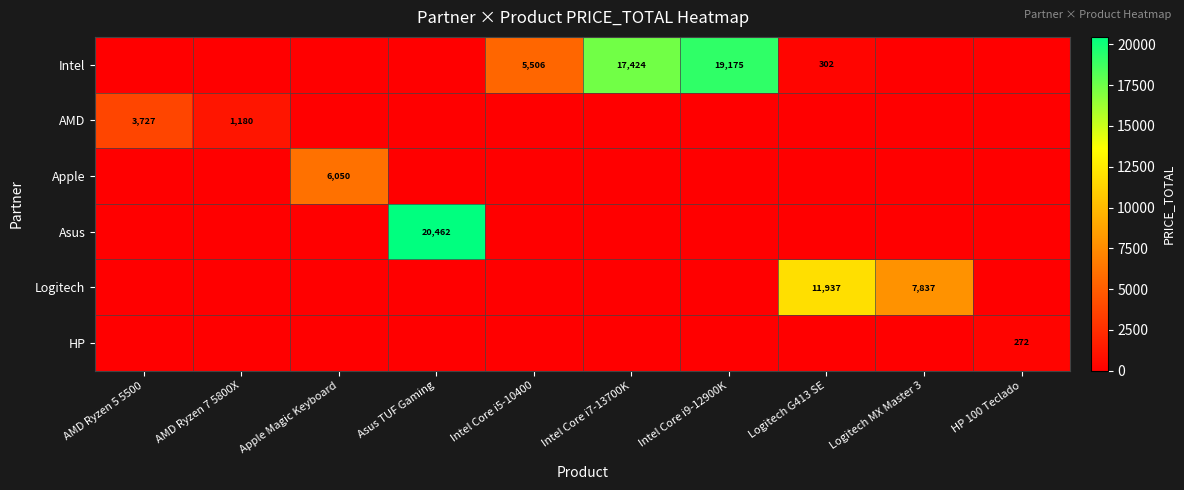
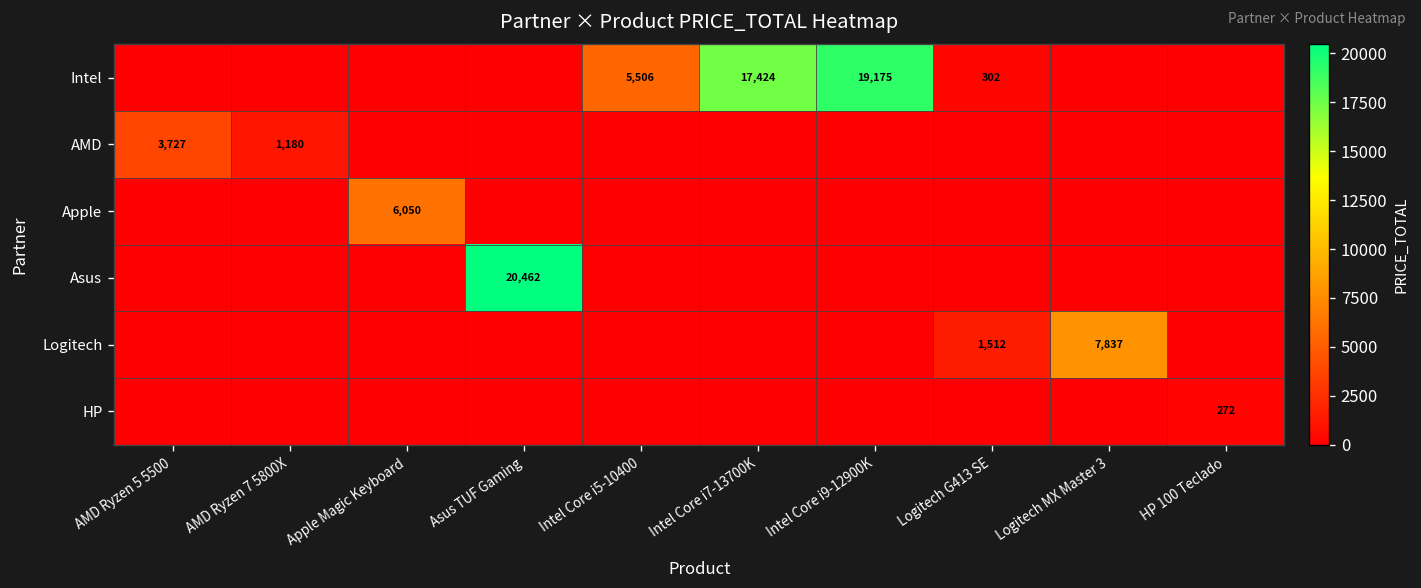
Logitech, Logitech G413 SE: 11,937 -> 1,512
